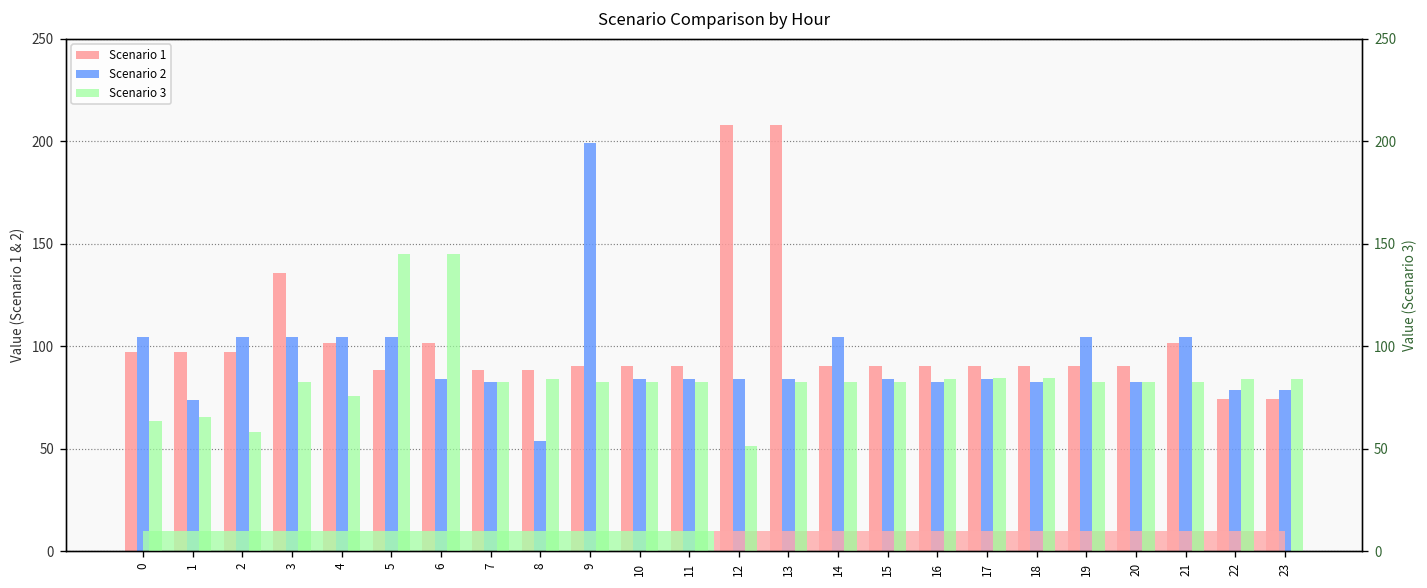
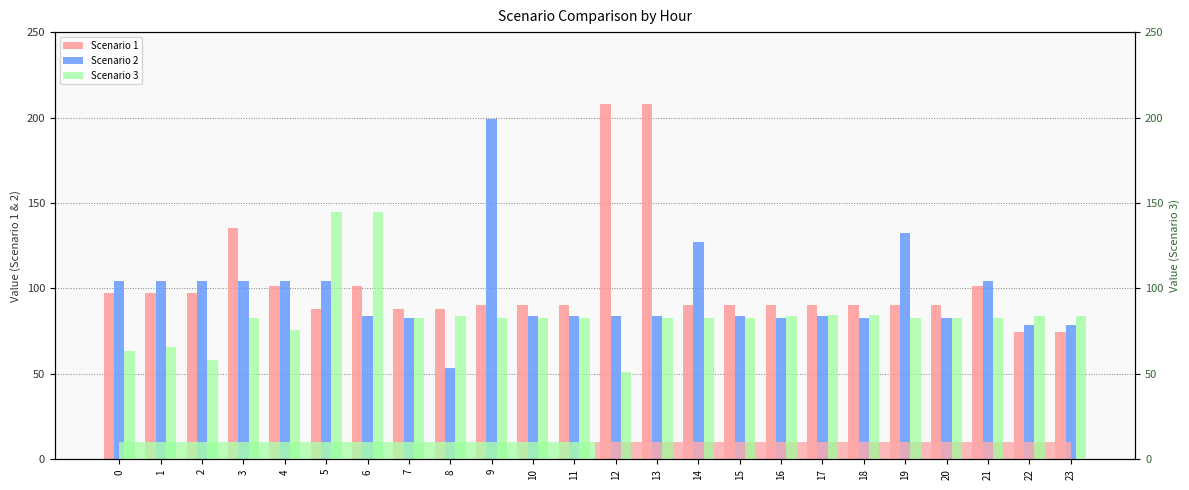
Scenario 2, 1: 74 -> 105
Scenario 2, 14: 105 -> 127
Scenario 2, 19: 105 -> 133
